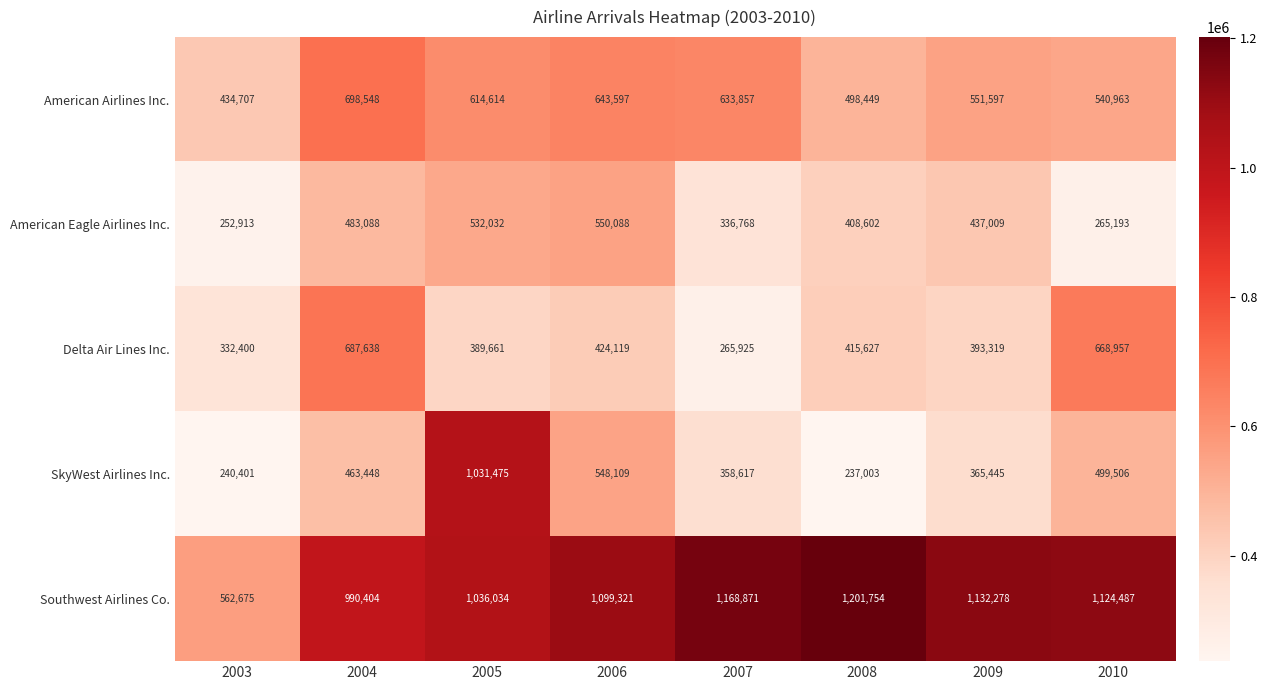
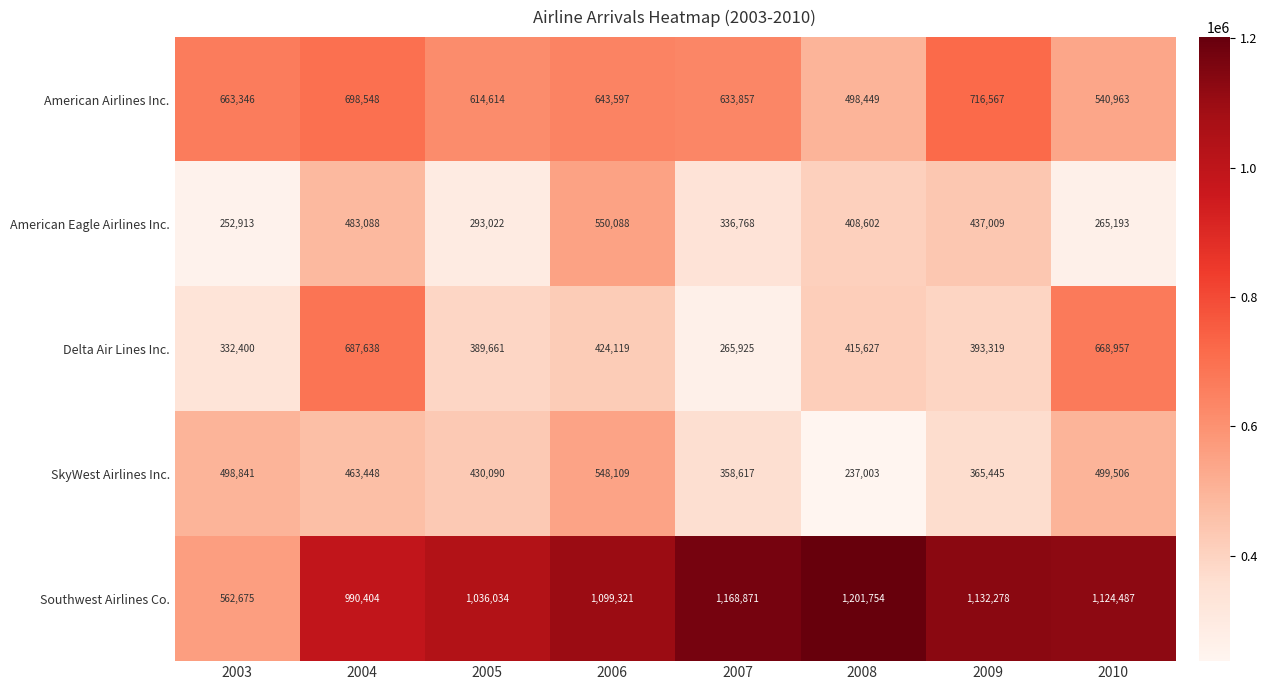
American Airlines Inc., 2003: 434,707 -> 663,346
American Airlines Inc., 2009: 551,597 -> 716,567
American Eagle Airlines Inc., 2005: 532,032 -> 293,022
SkyWest Airlines Inc., 2003: 240,401 -> 498,841
SkyWest Airlines Inc., 2005: 1,031,475 -> 430,090
